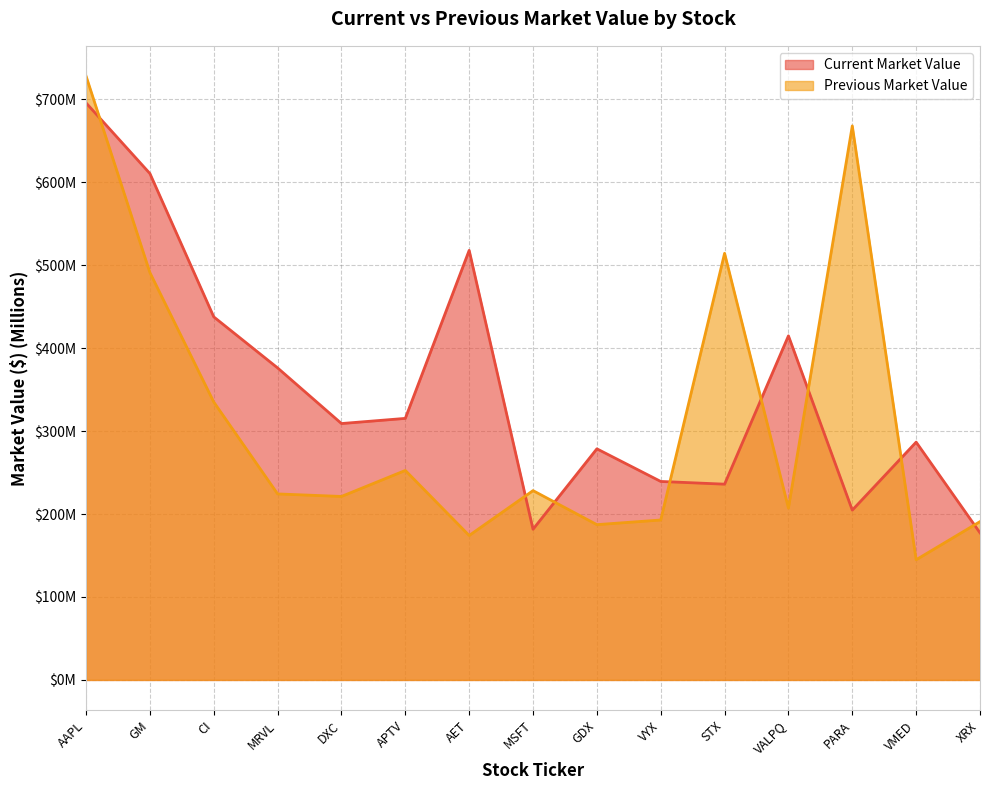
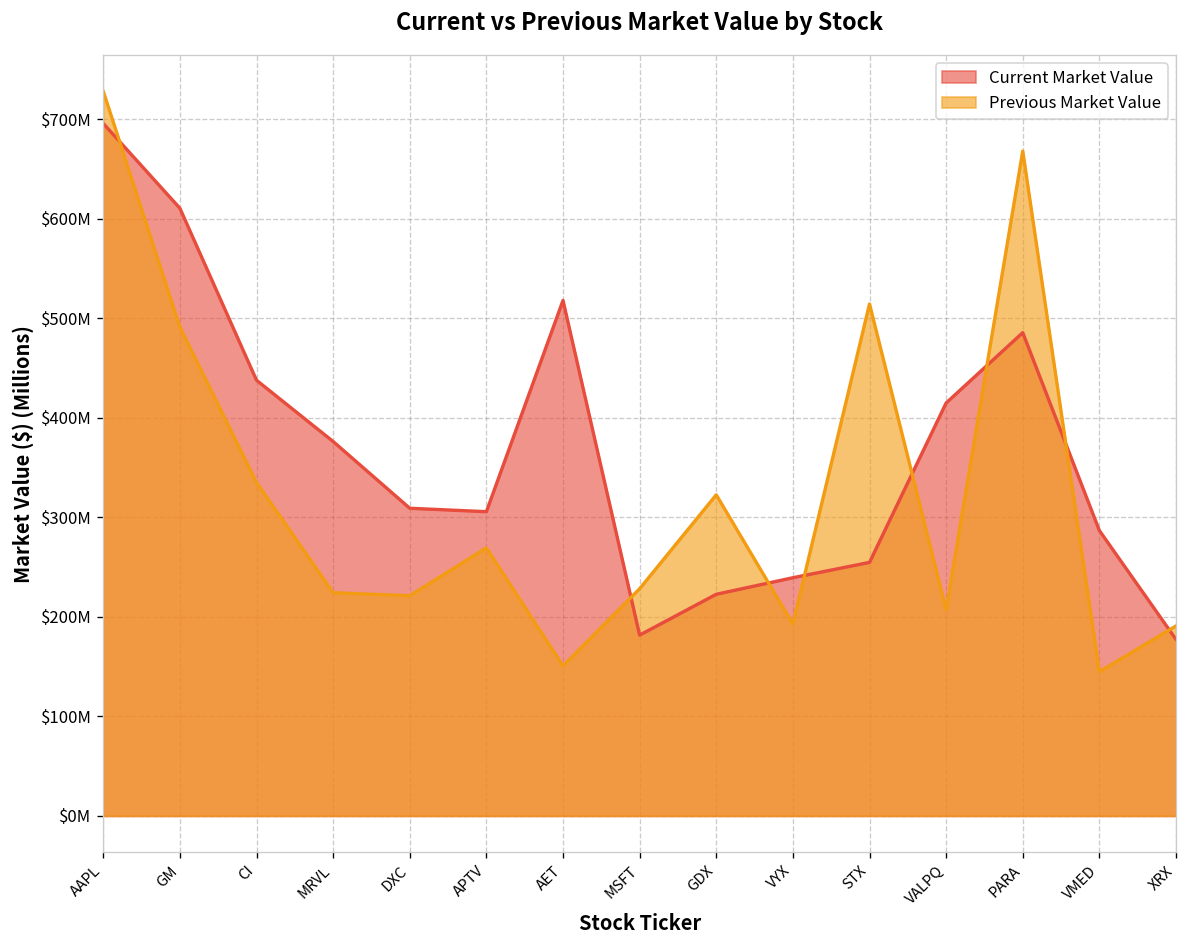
Current Market Value, APTV: $320000000 -> $310000000
Previous Market Value, APTV: $250000000 -> $270000000
Previous Market Value, AET: $170000000 -> $150000000
Current Market Value, GDX: $280000000 -> $220000000
Previous Market Value, GDX: $190000000 -> $320000000
Current Market Value, STX: $240000000 -> $250000000
Current Market Value, PARA: $200000000 -> $490000000
